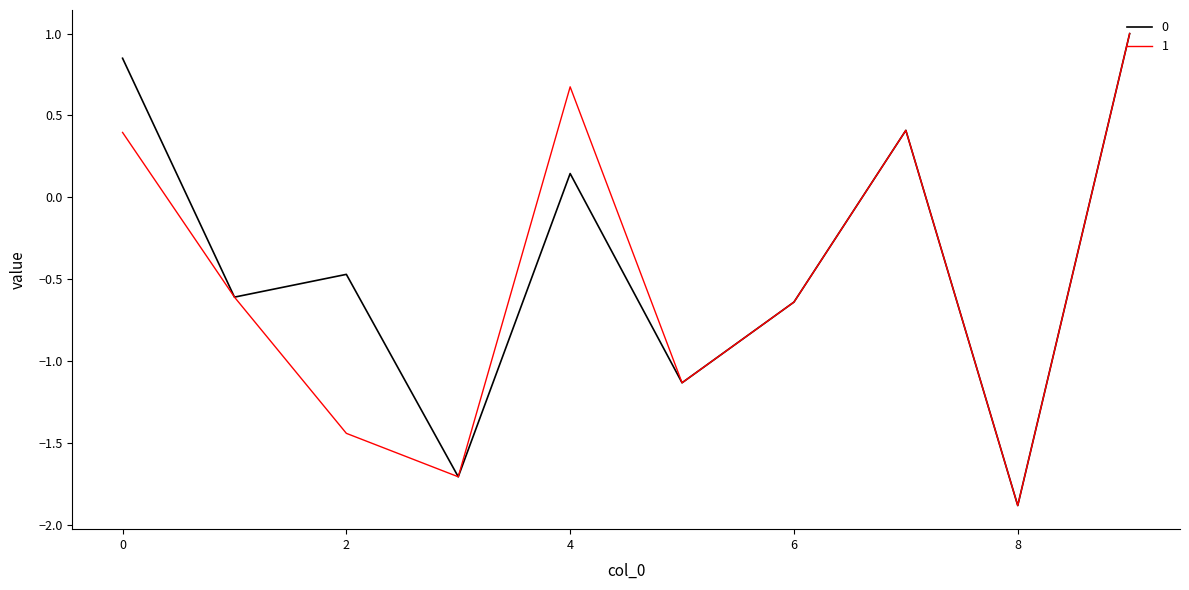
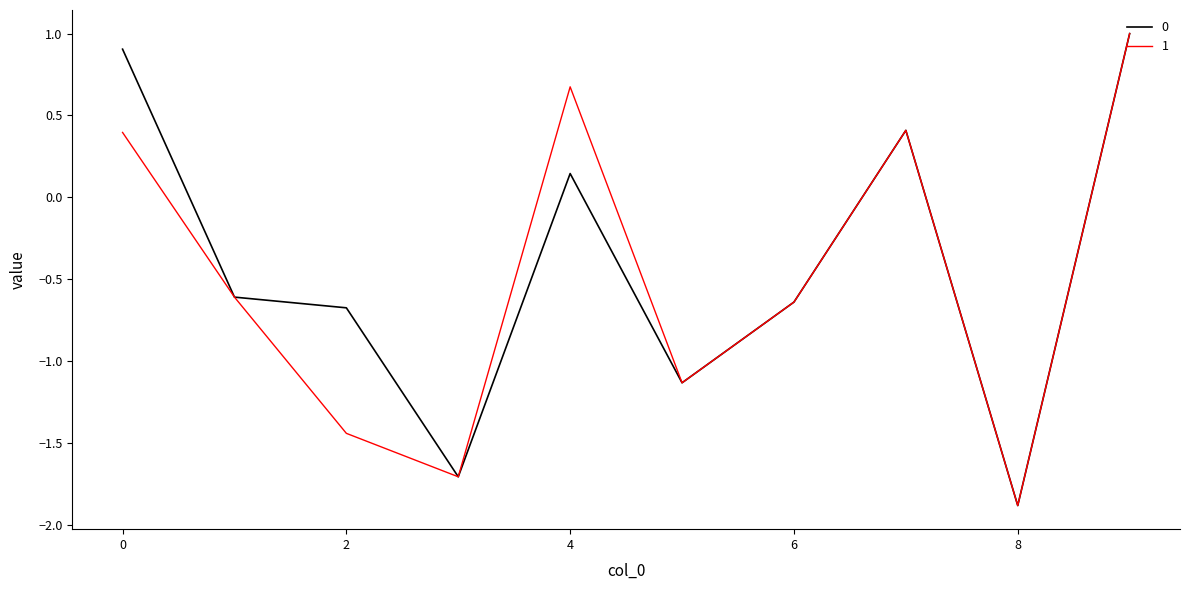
0, 0: 0.85 -> 0.90
0, 2: -0.47 -> -0.68
